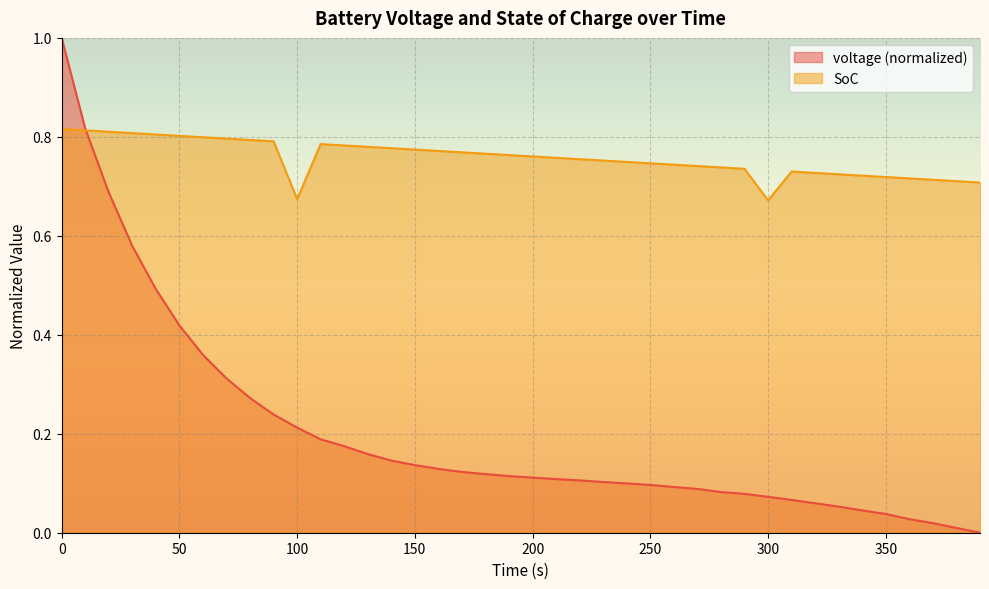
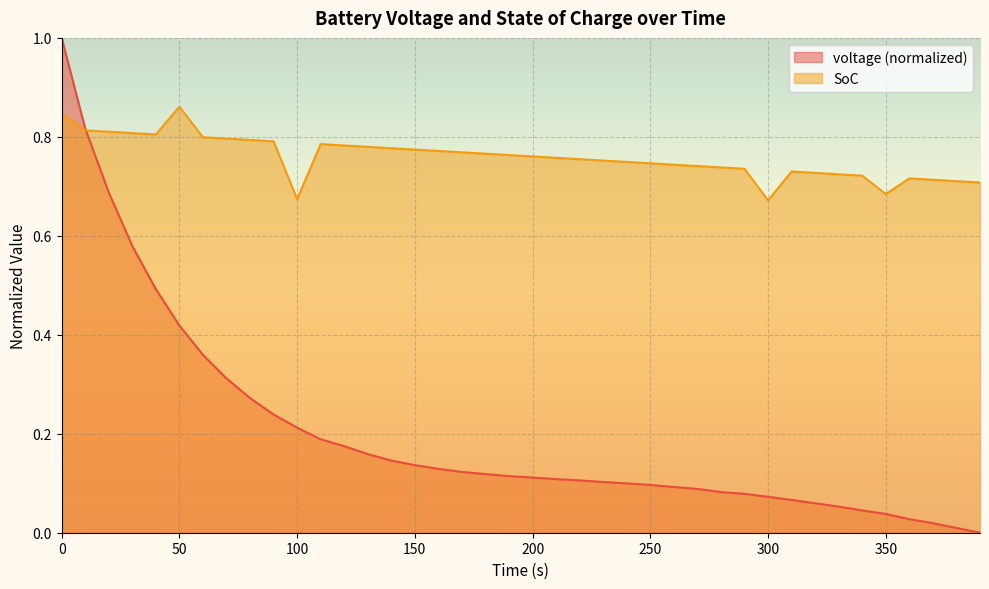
SoC, 0: 0.82 -> 0.85
SoC, 50: 0.80 -> 0.86
SoC, 350: 0.72 -> 0.68
